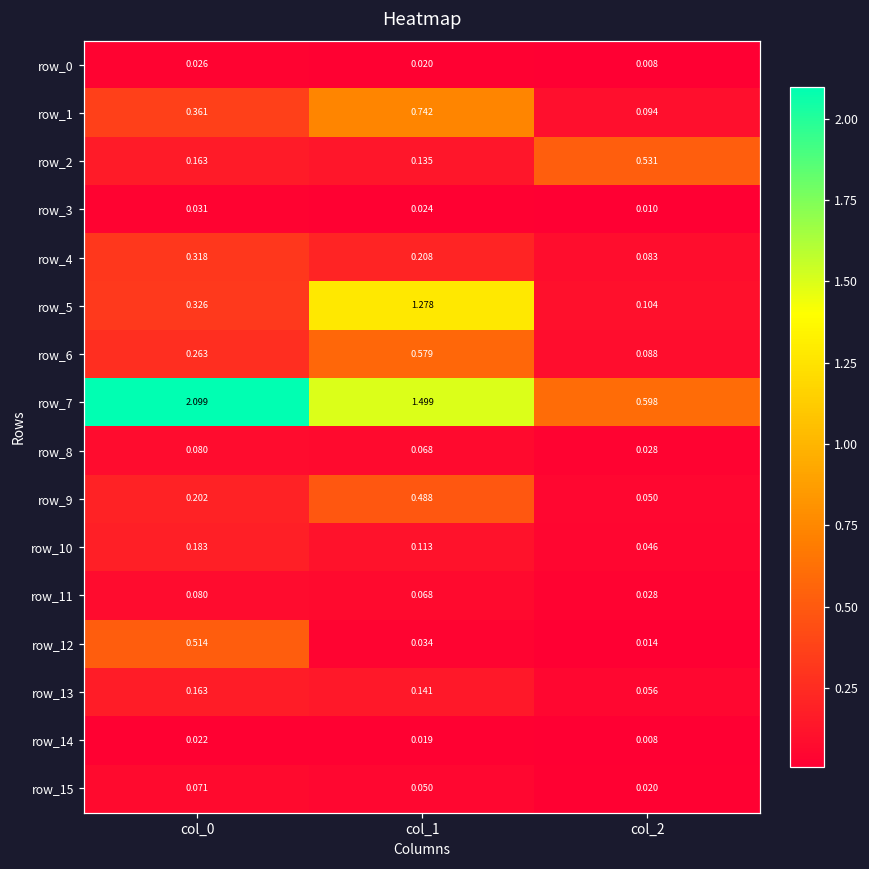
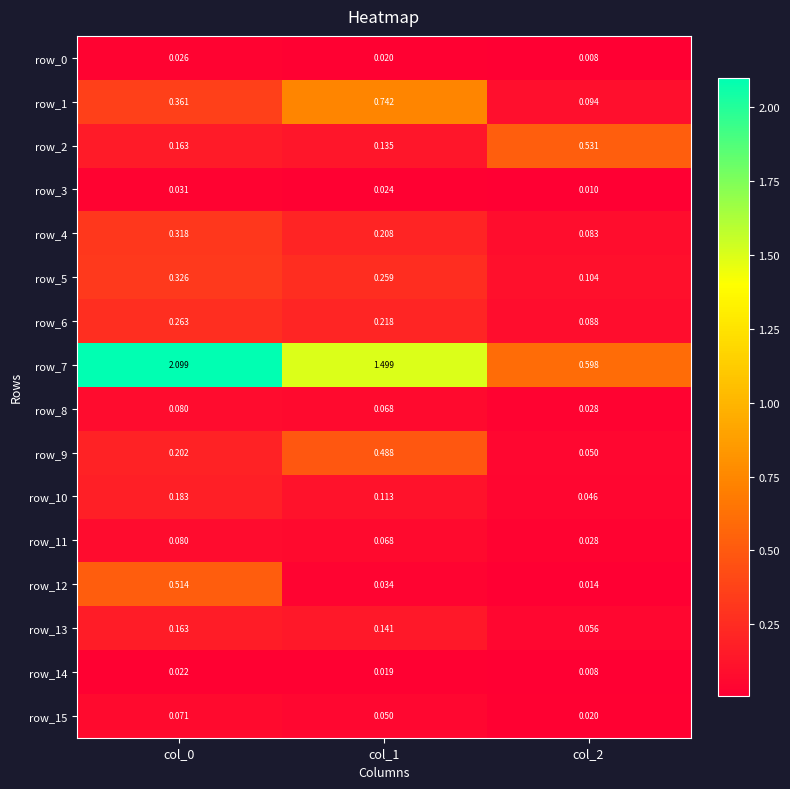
row_5, col_1: 1.278 -> 0.259
row_6, col_1: 0.579 -> 0.218
